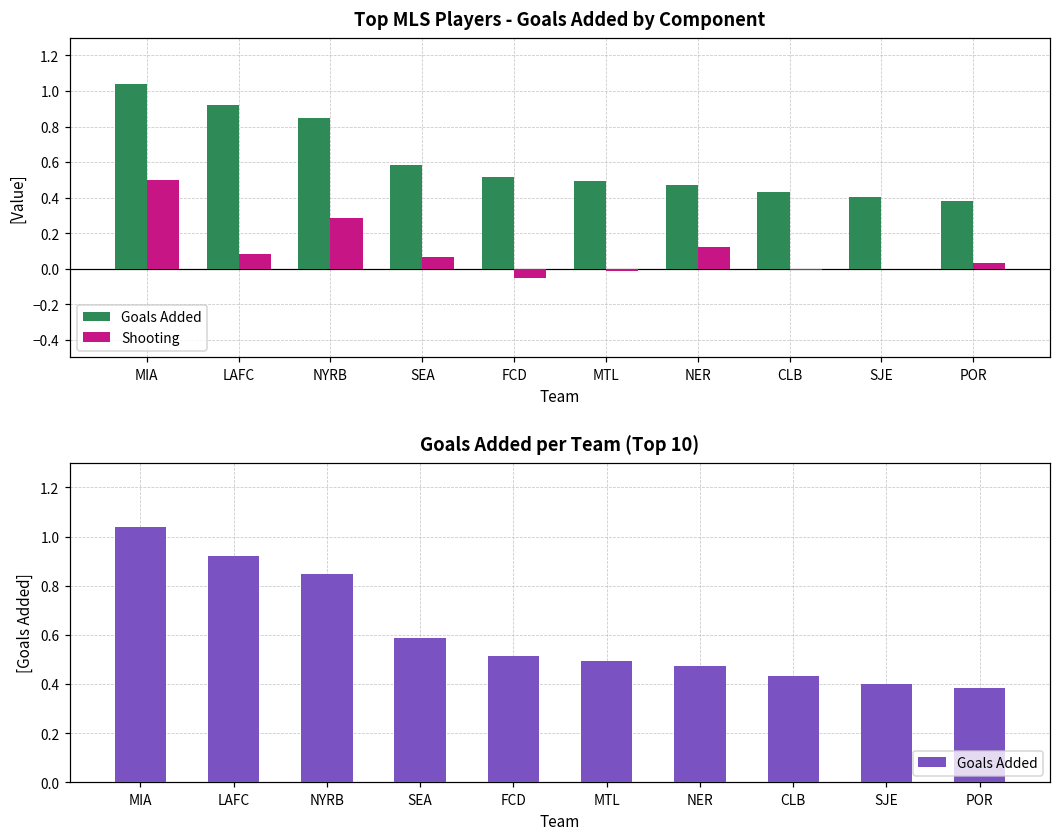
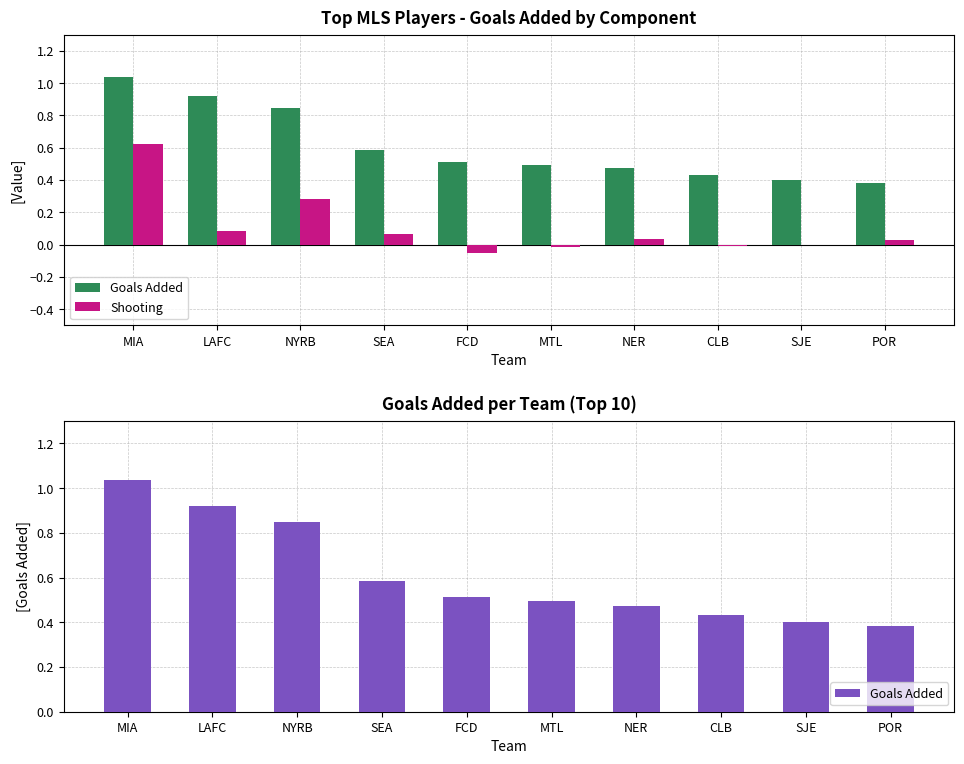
Top MLS Players - Goals Added by Component, Shooting, MIA: 0.50 -> 0.62
Top MLS Players - Goals Added by Component, Shooting, NER: 0.12 -> 0.03
